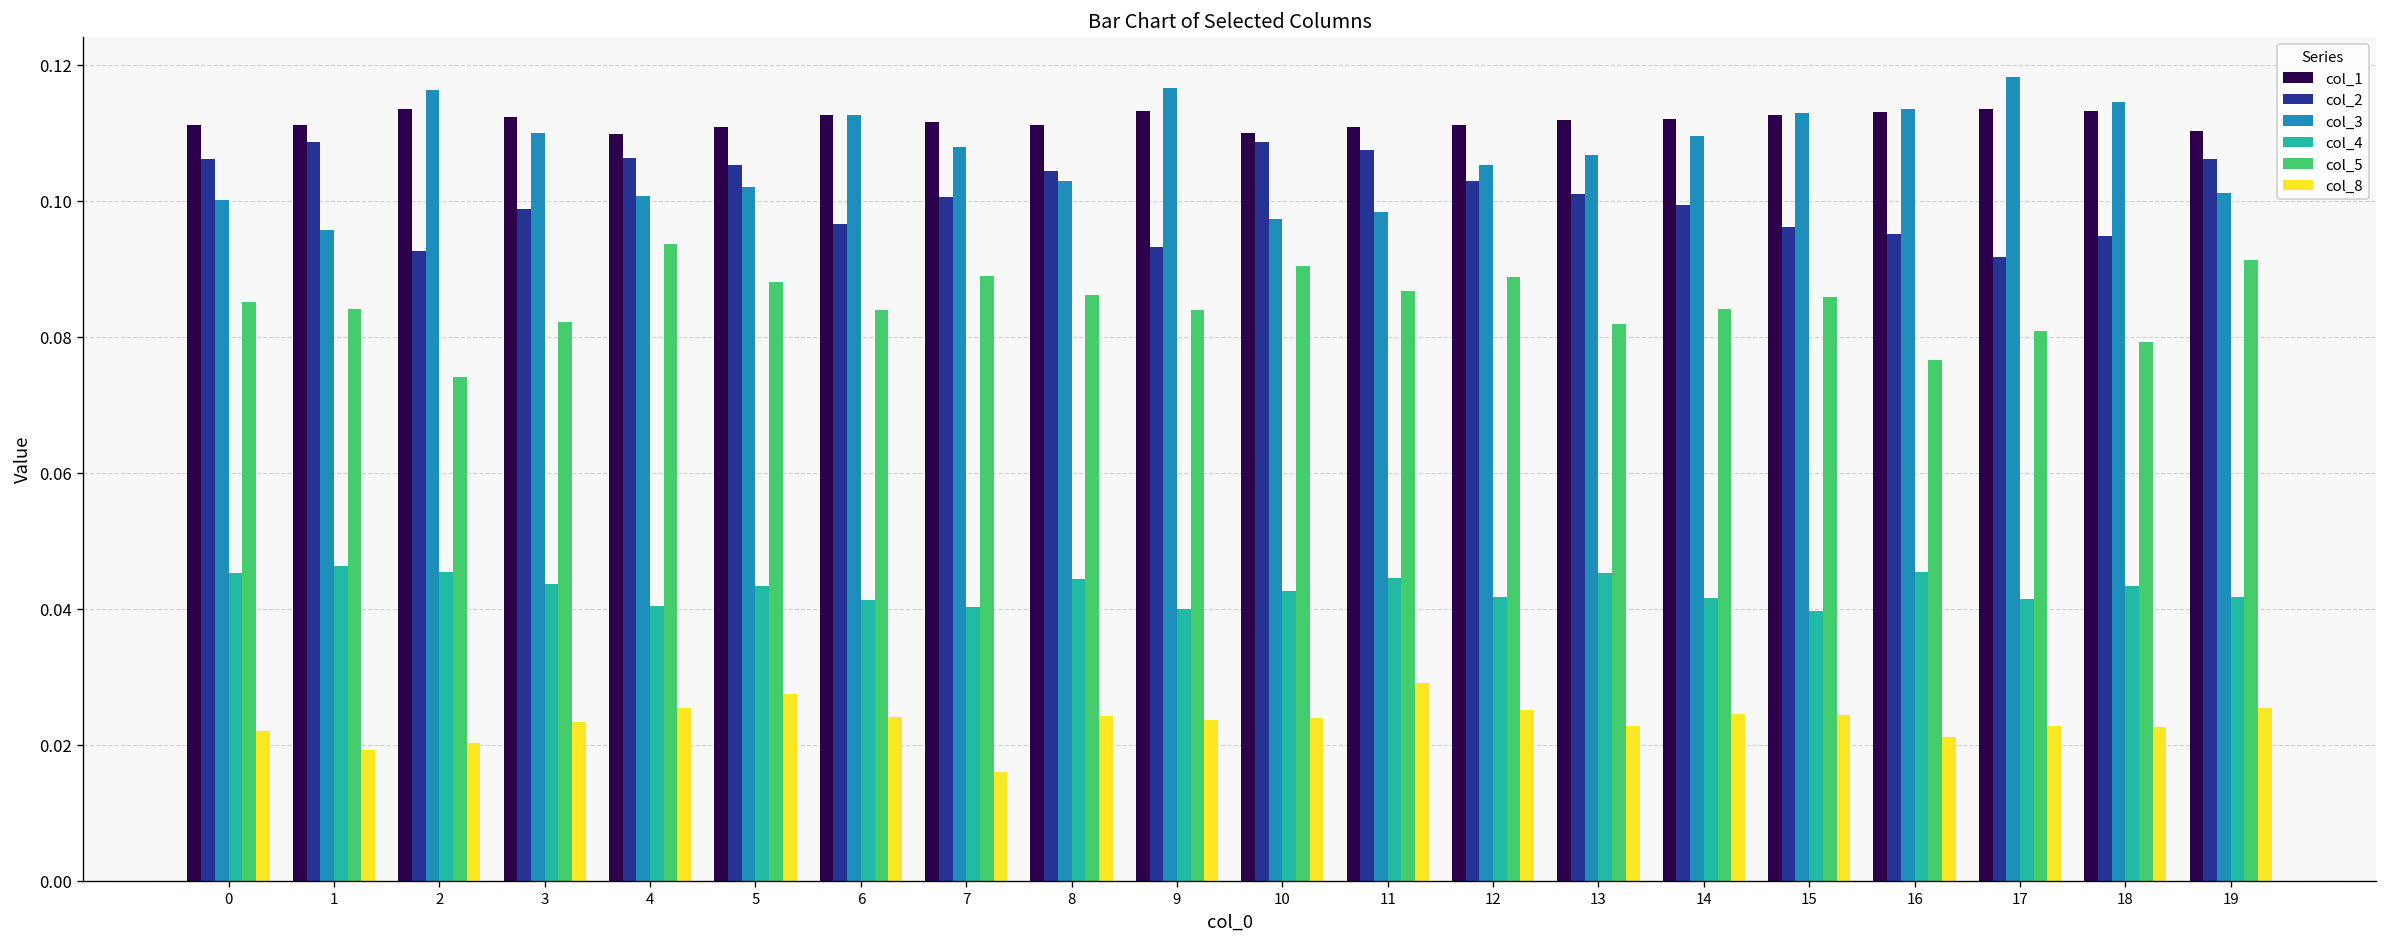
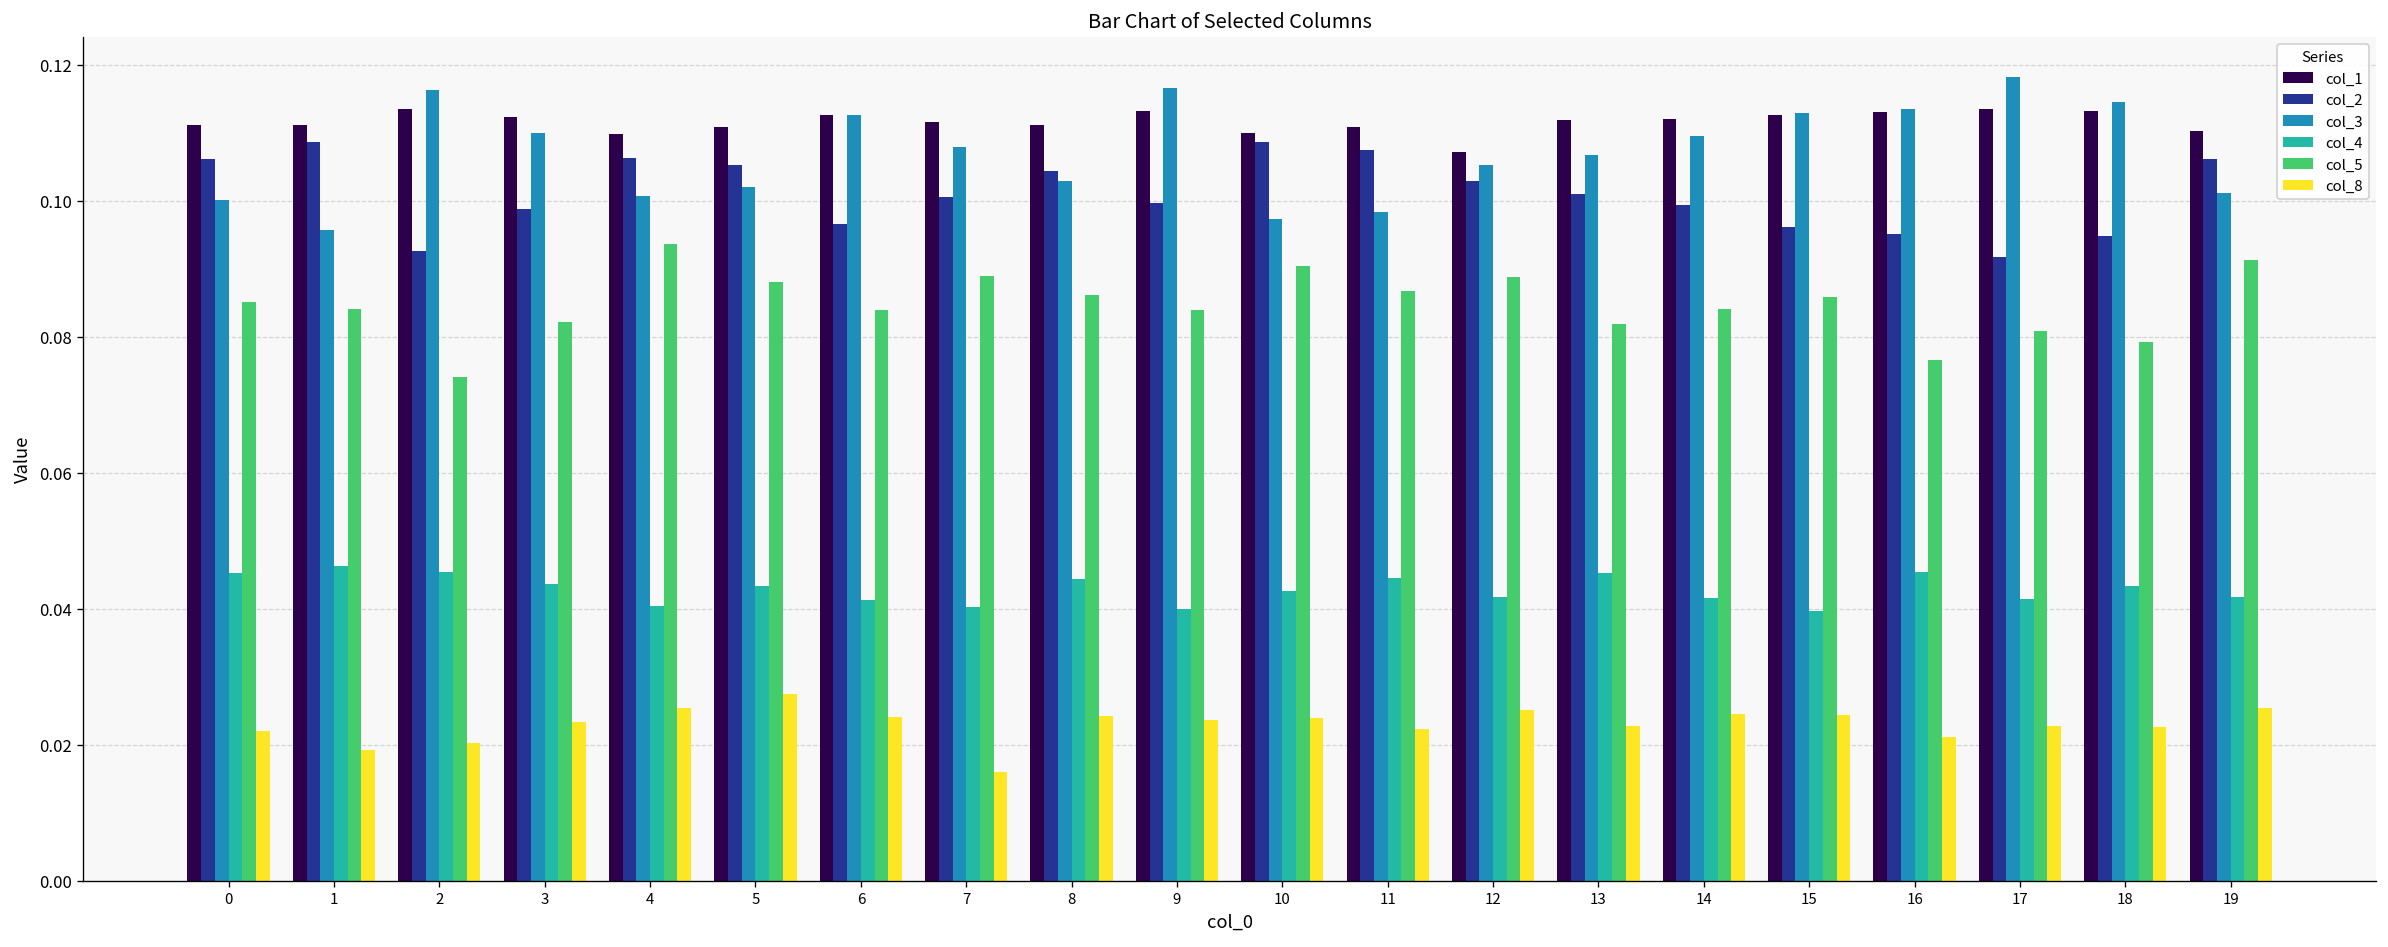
col_2, 9: 0.093 -> 0.100
col_8, 11: 0.029 -> 0.022
col_1, 12: 0.111 -> 0.107
